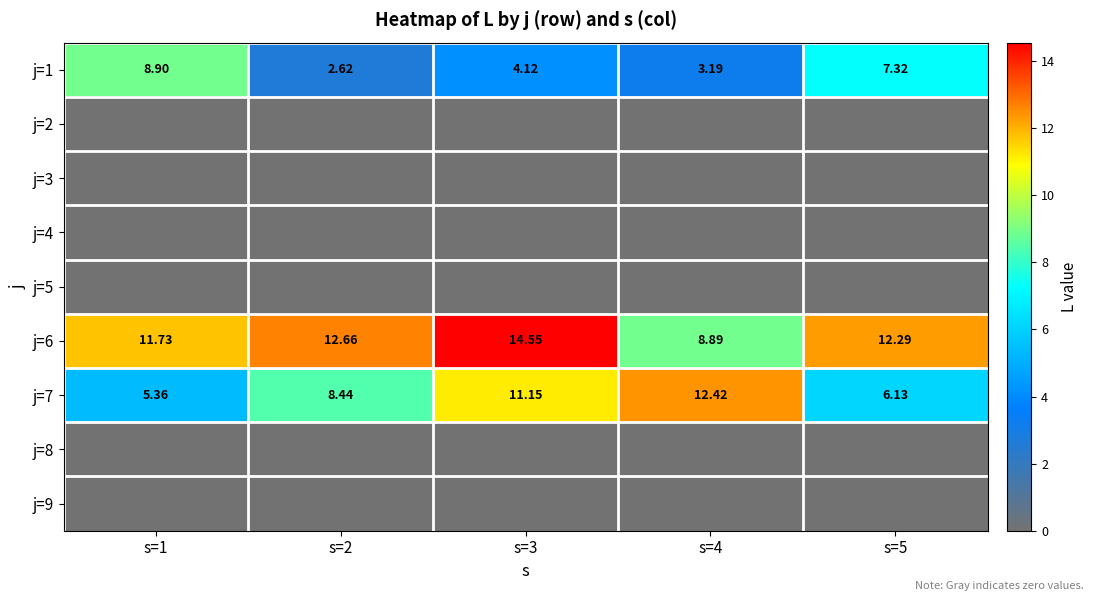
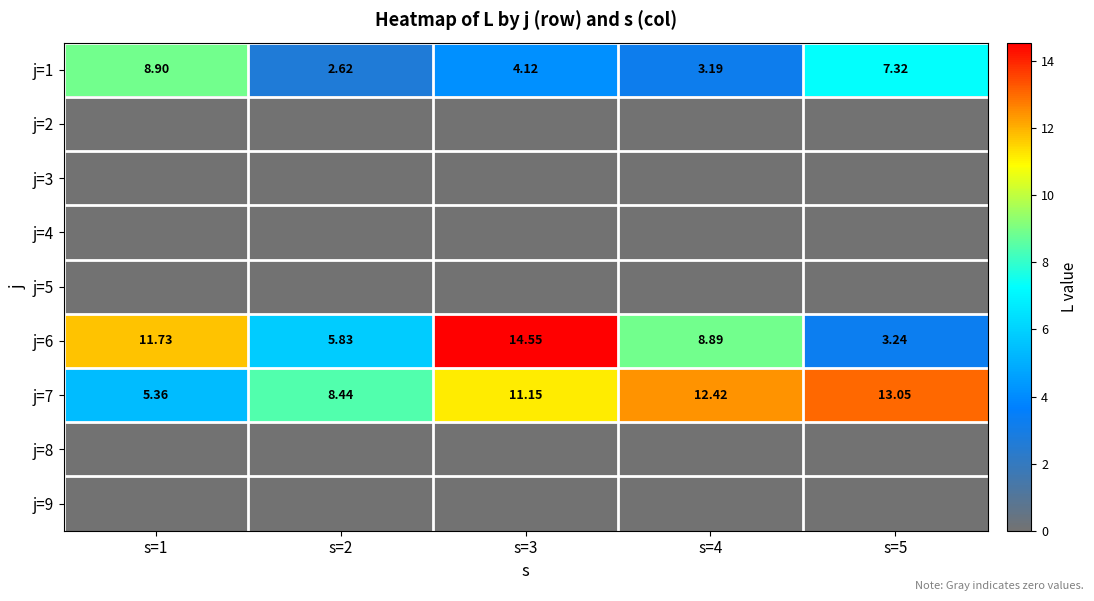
j=6, s=2: 12.66 -> 5.83
j=6, s=5: 12.29 -> 3.24
j=7, s=5: 6.13 -> 13.05
